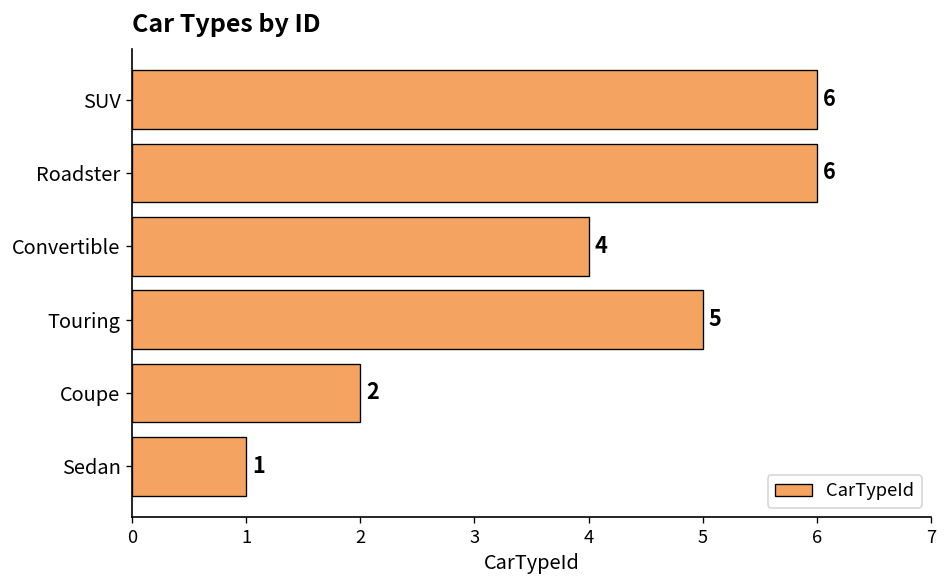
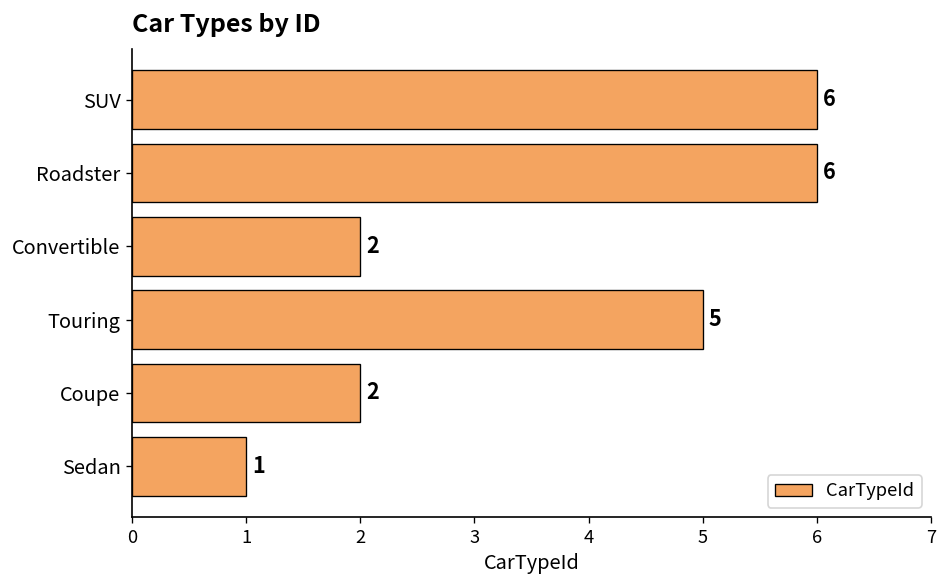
Convertible: 4 -> 2
